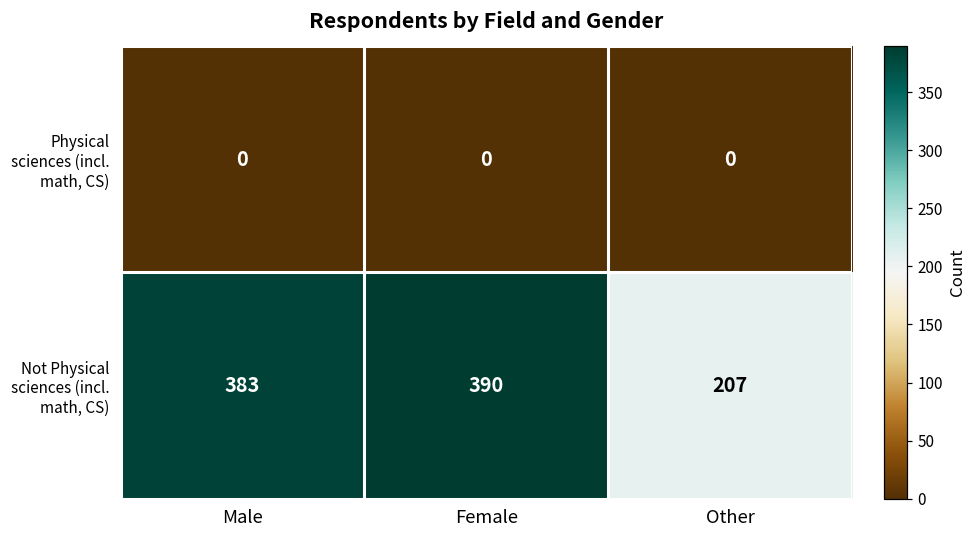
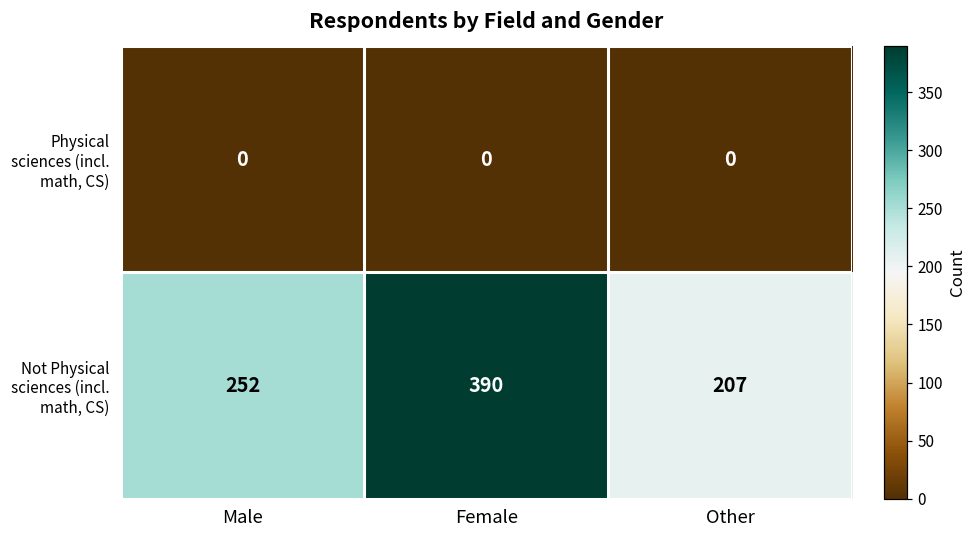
Not Physical sciences (incl. math, CS), Male: 383 -> 252
